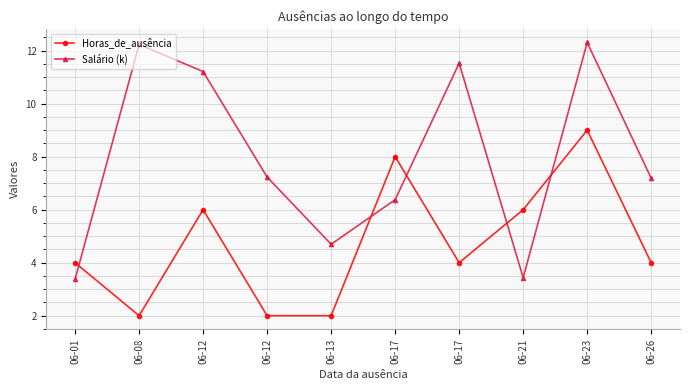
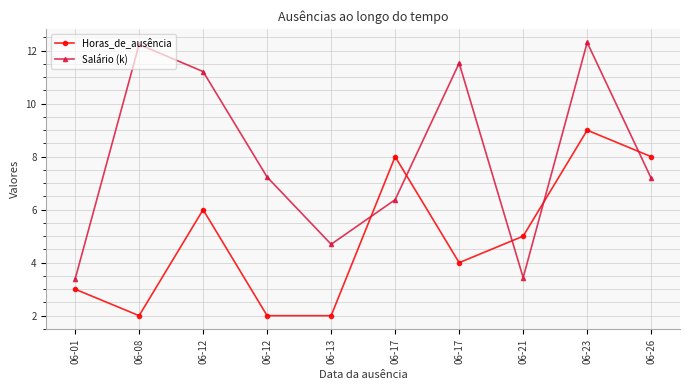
Horas_de_ausência, 06-01: 4 -> 3
Horas_de_ausência, 06-21: 6 -> 5
Horas_de_ausência, 06-26: 4 -> 8
